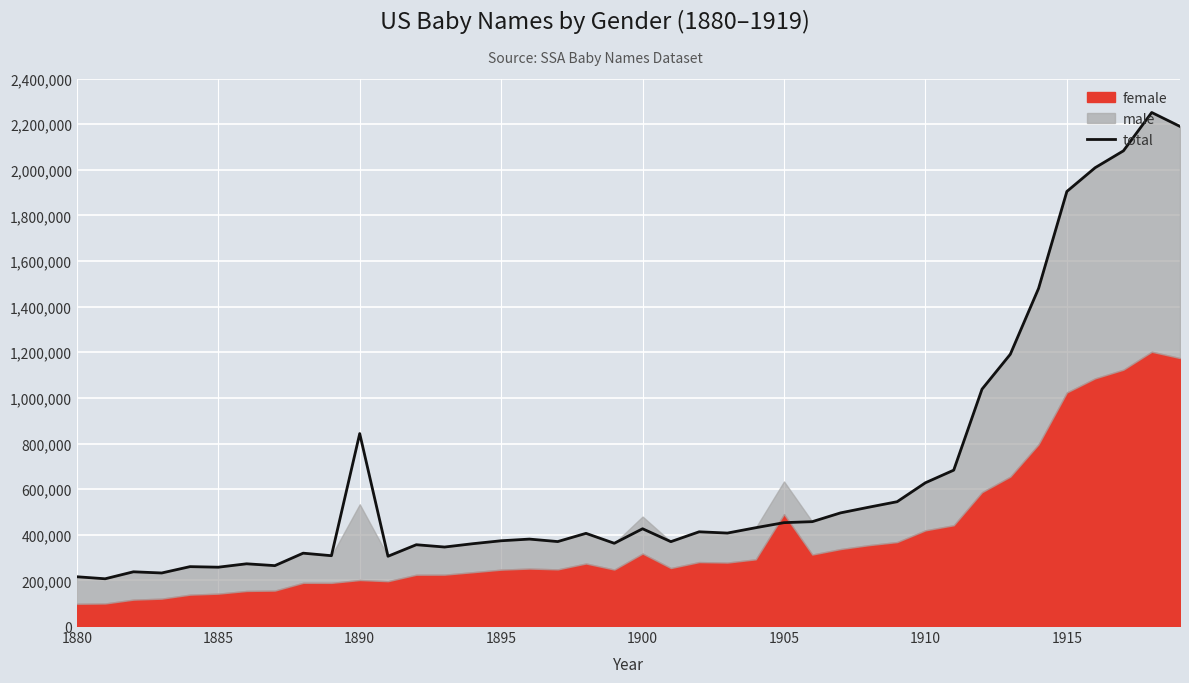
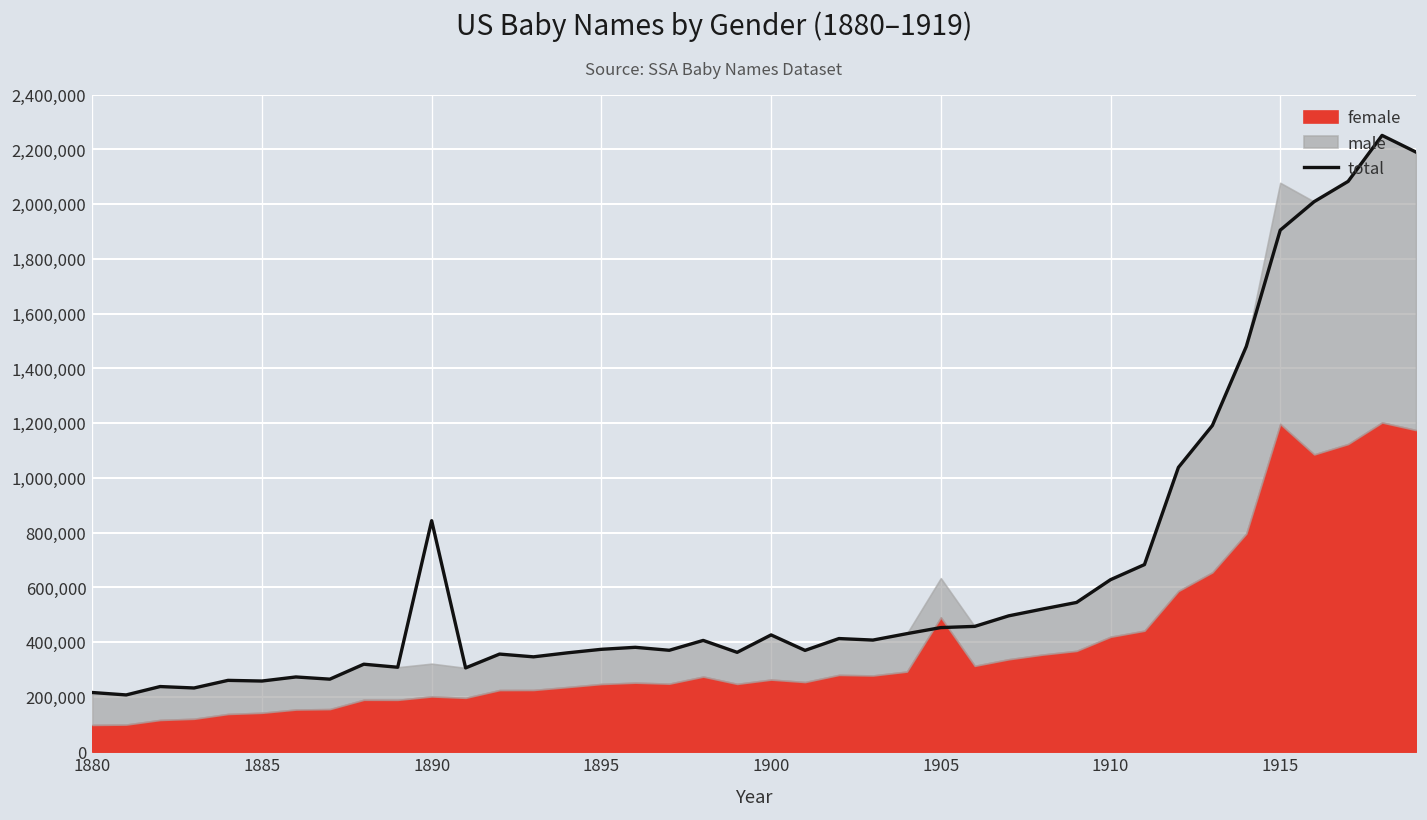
male, 1890: 330,000 -> 120,000
female, 1900: 320,000 -> 260,000
female, 1915: 1,020,000 -> 1,200,000
